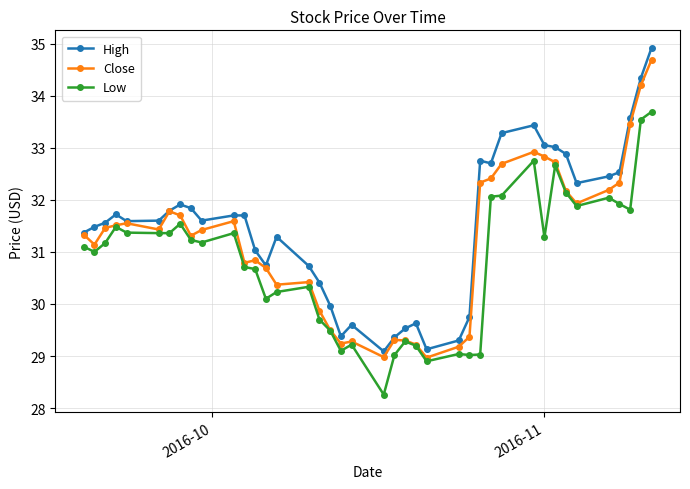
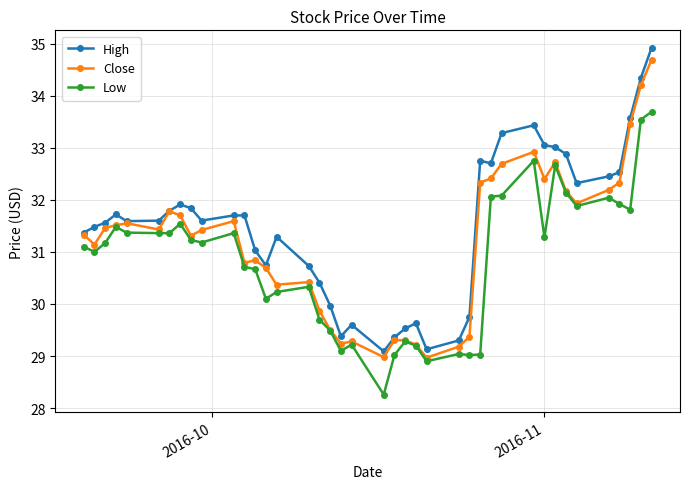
Close, 2016-11: 32.8 -> 32.4
